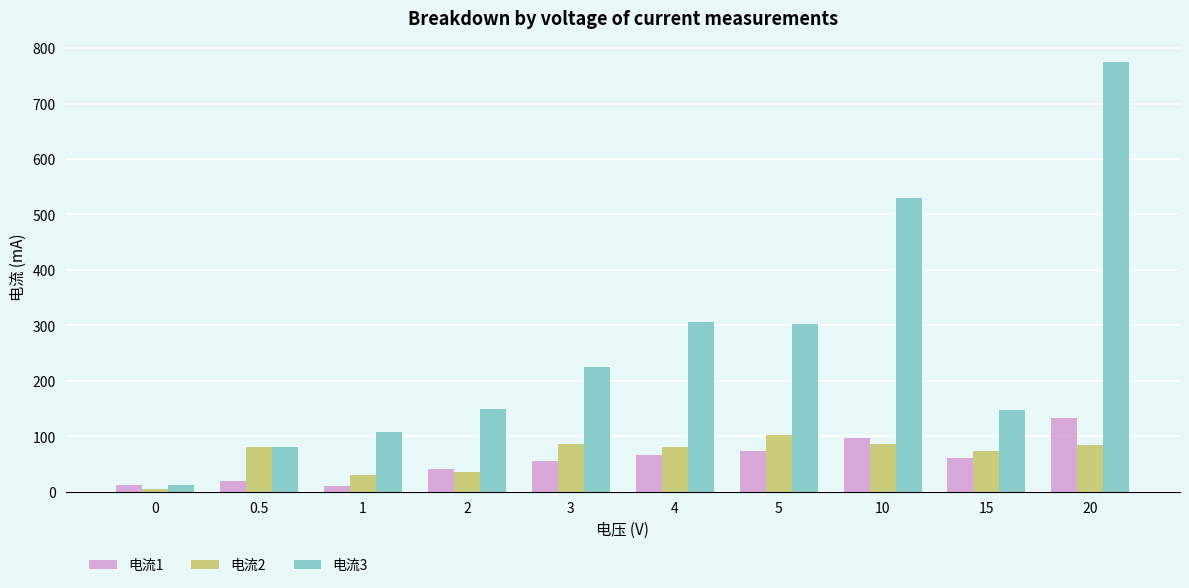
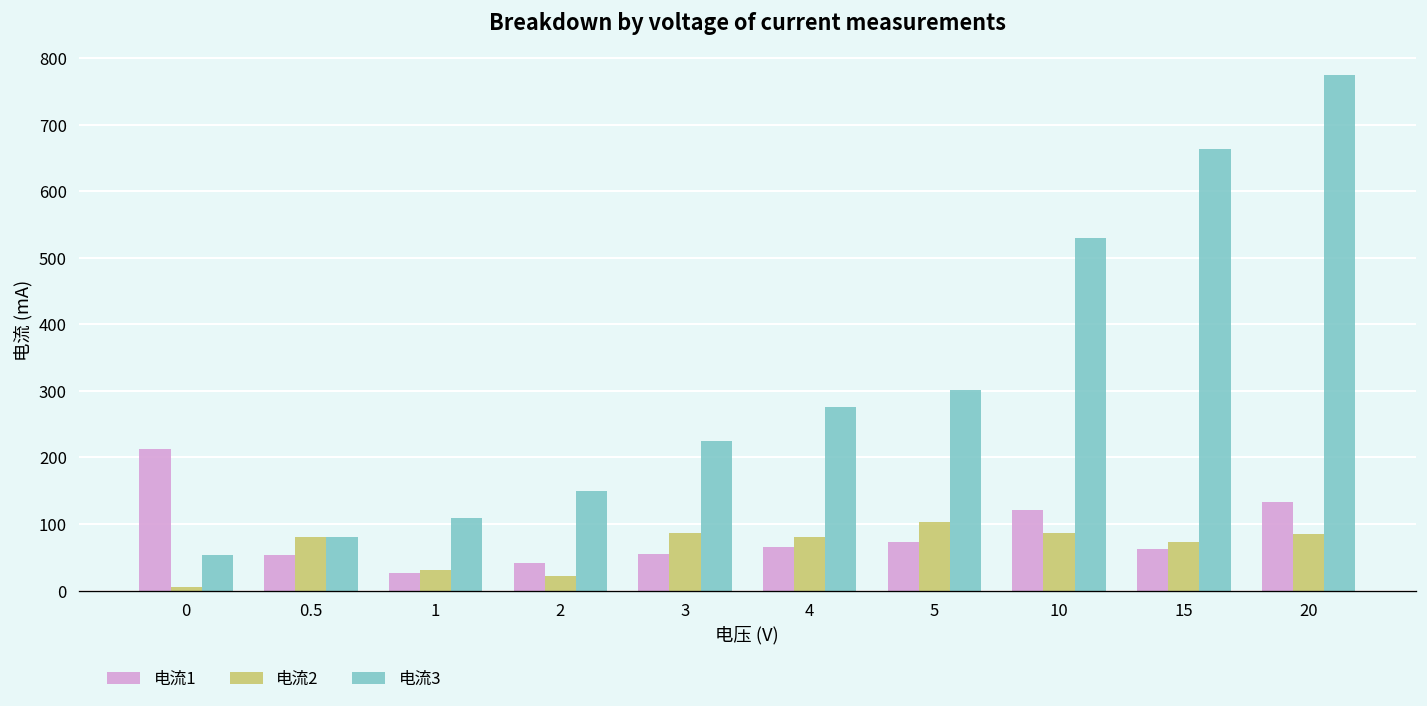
电流1, 0: 10 -> 210
电流3, 0: 10 -> 50
电流1, 0.5: 20 -> 50
电流1, 1: 10 -> 30
电流2, 2: 40 -> 20
电流3, 4: 310 -> 280
电流1, 10: 100 -> 120
电流3, 15: 150 -> 660
